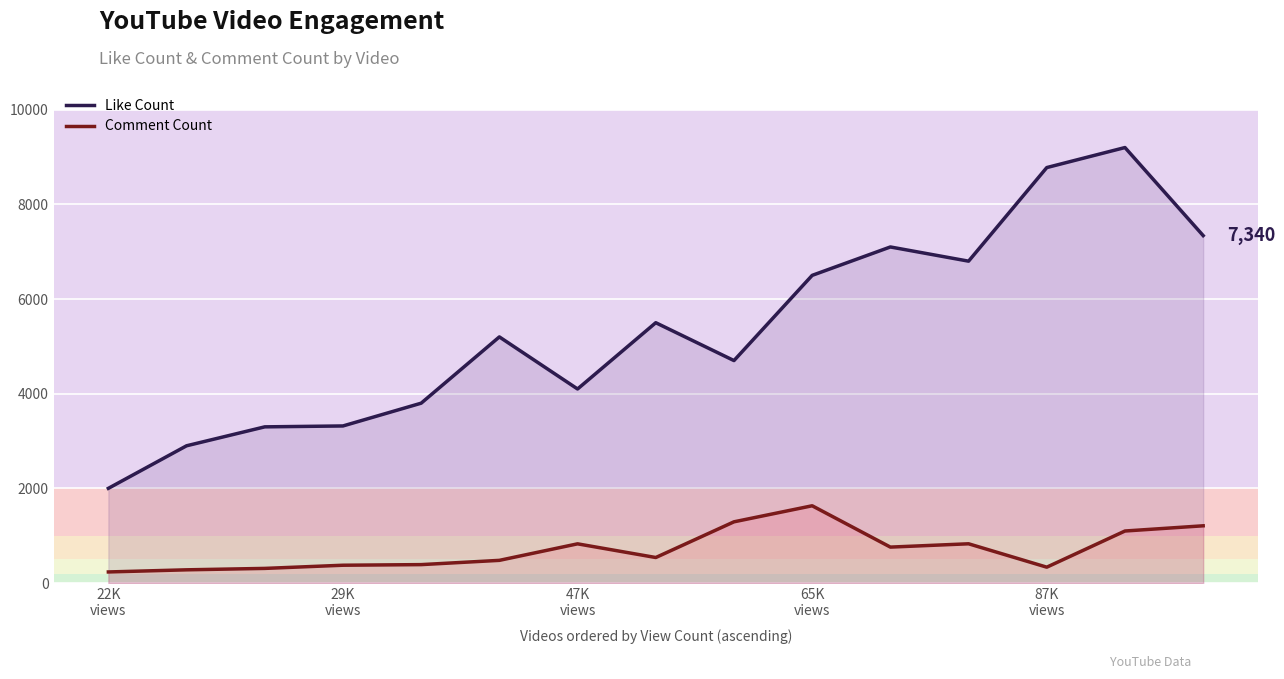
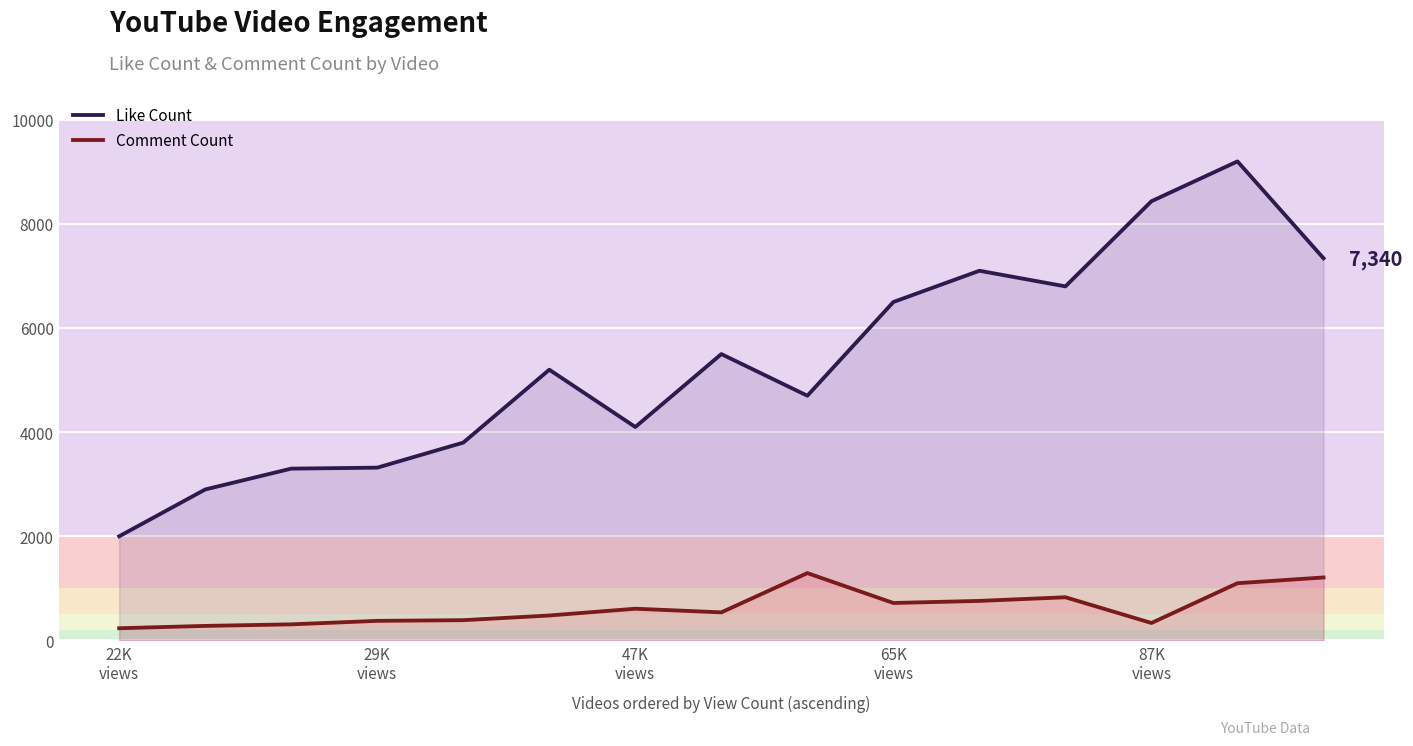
Comment Count, 47K views: 800 -> 600
Comment Count, 65K views: 1600 -> 700
Like Count, 87K views: 8800 -> 8400
